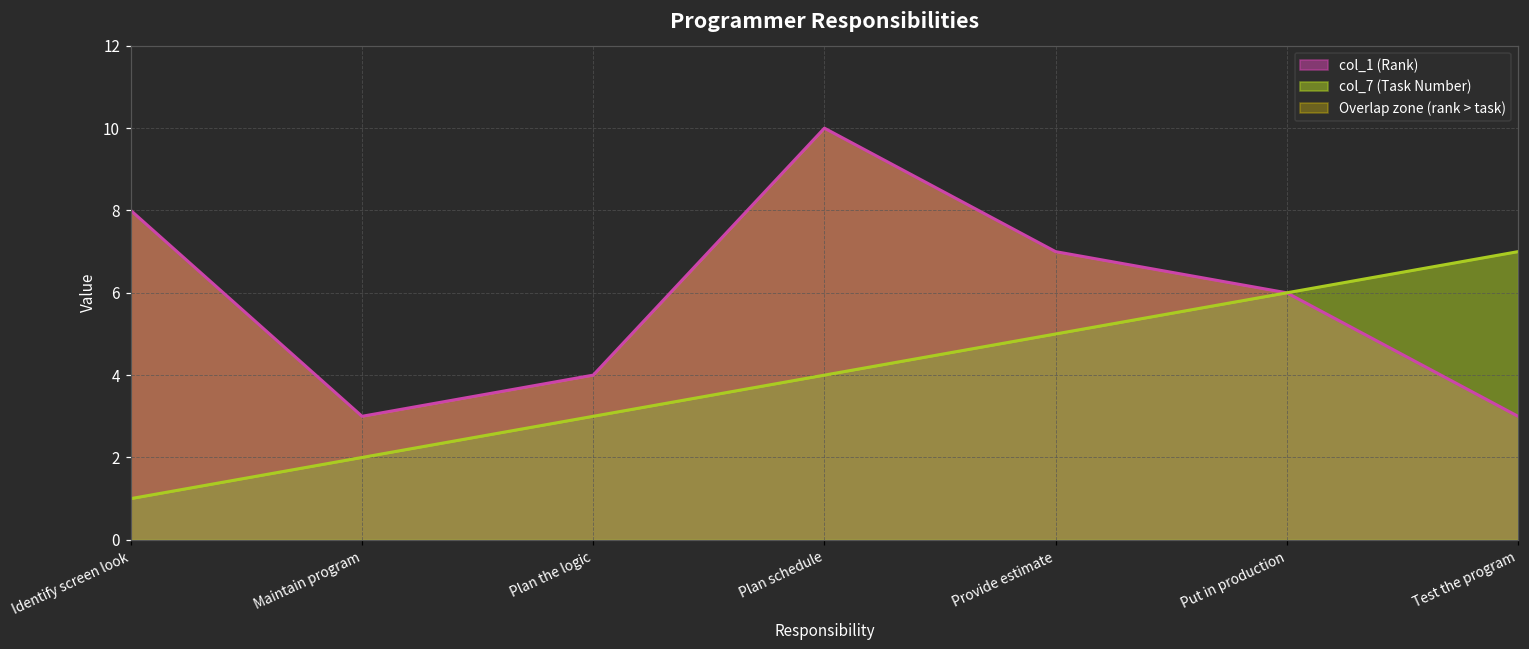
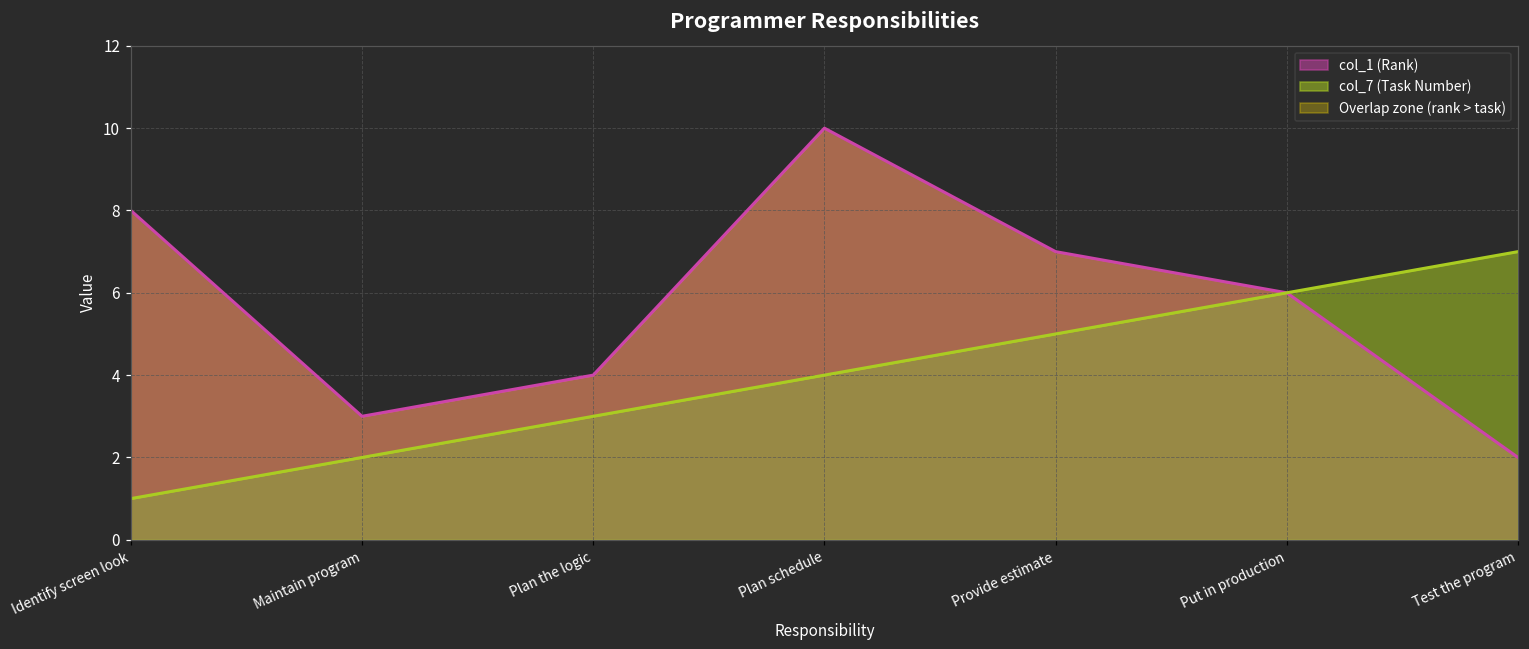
col_1 (Rank), Test the program: 3 -> 2
